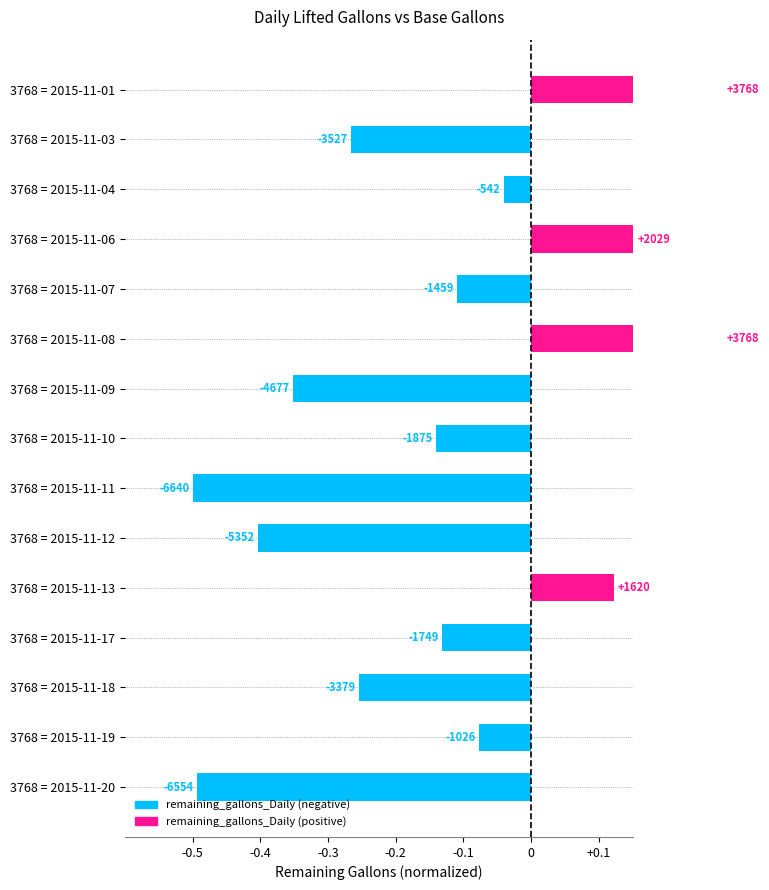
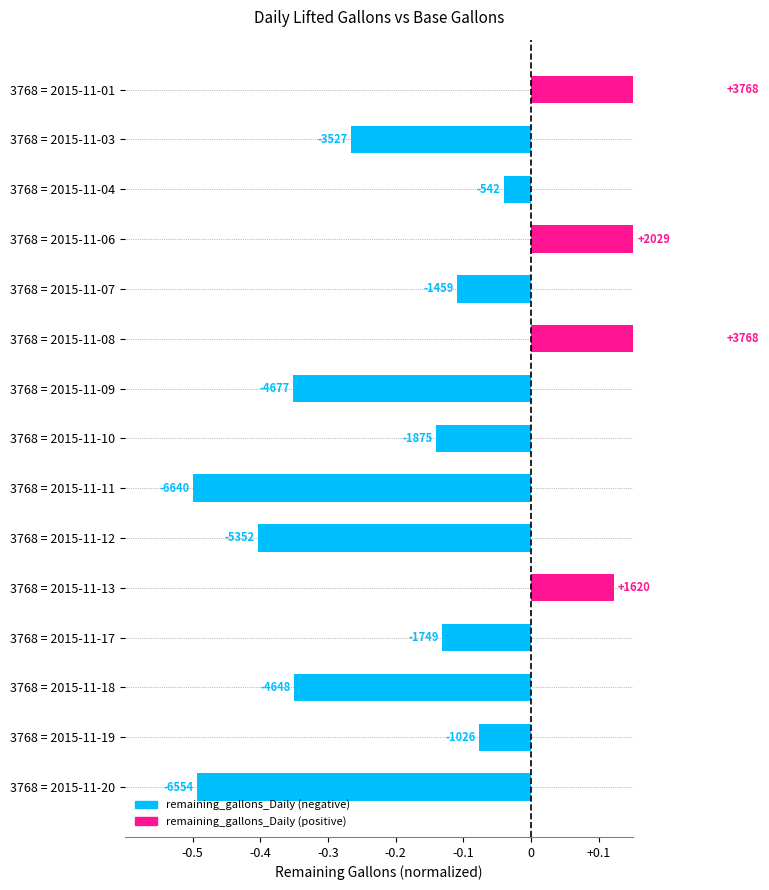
3768 = 2015-11-18: -3379 -> -4648
